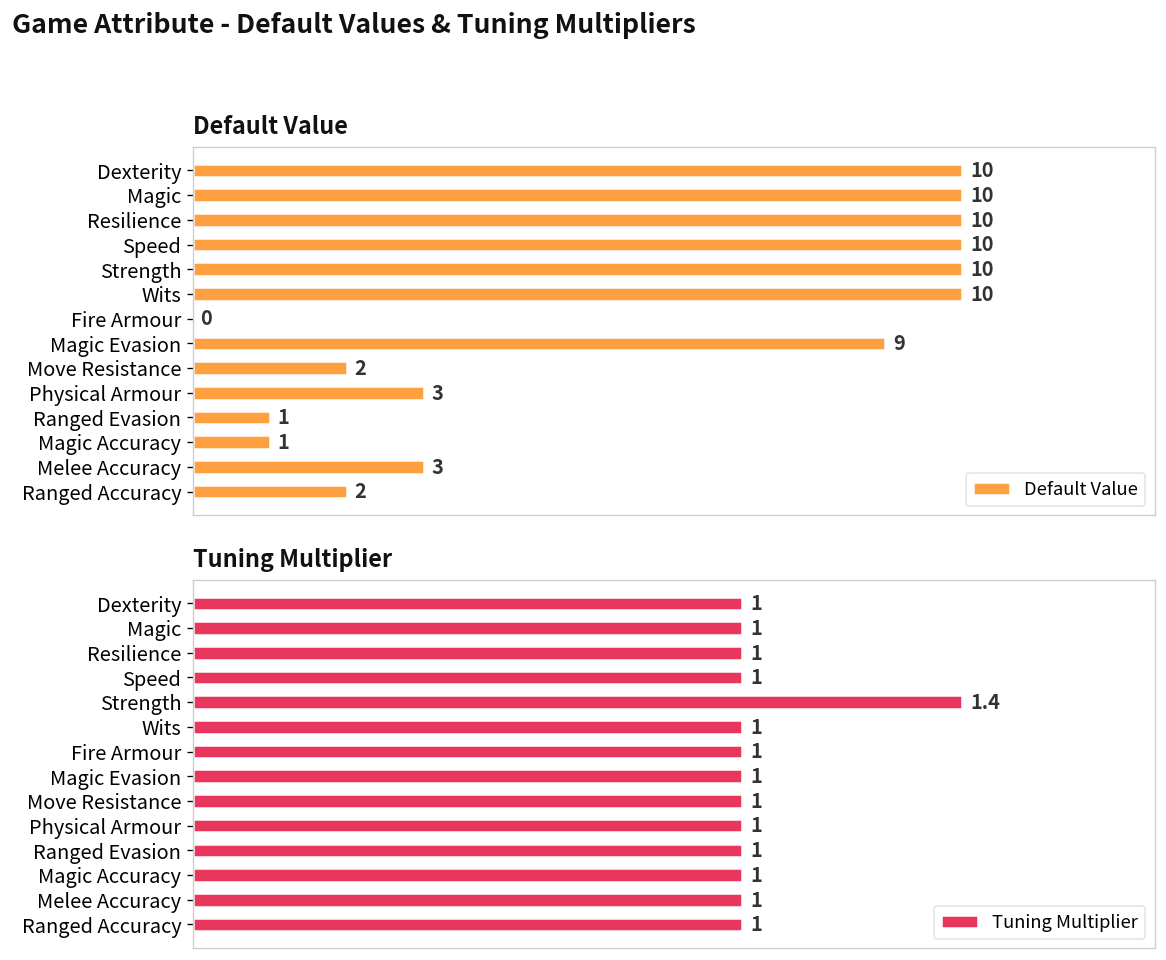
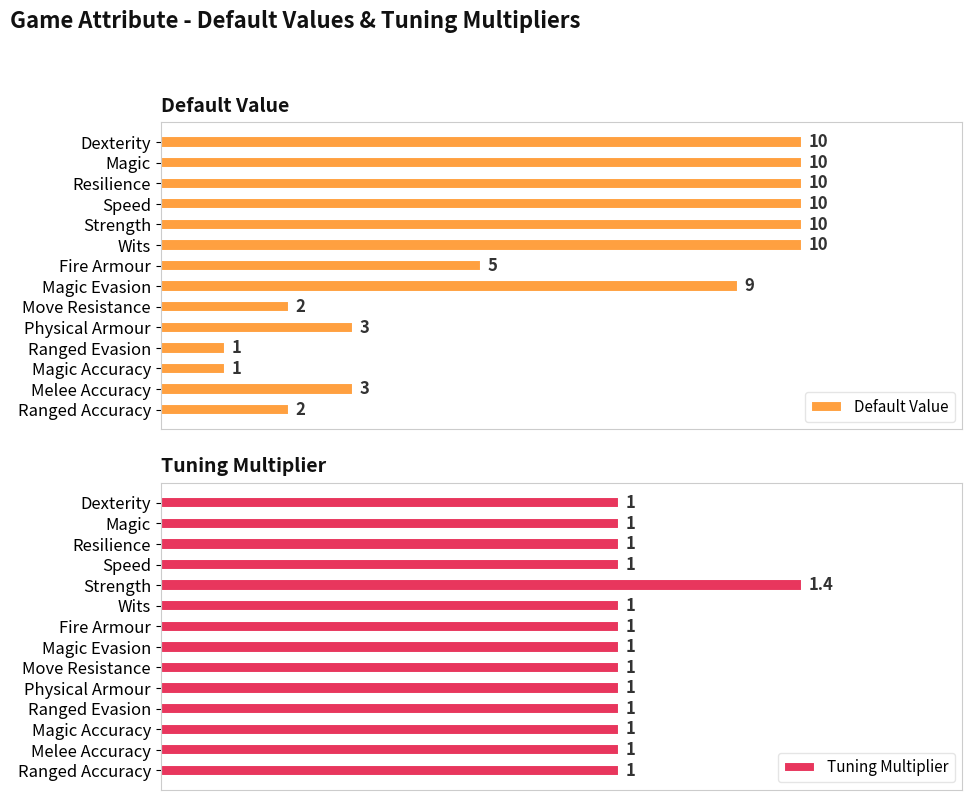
Default Value, Fire Armour: 0 -> 5
